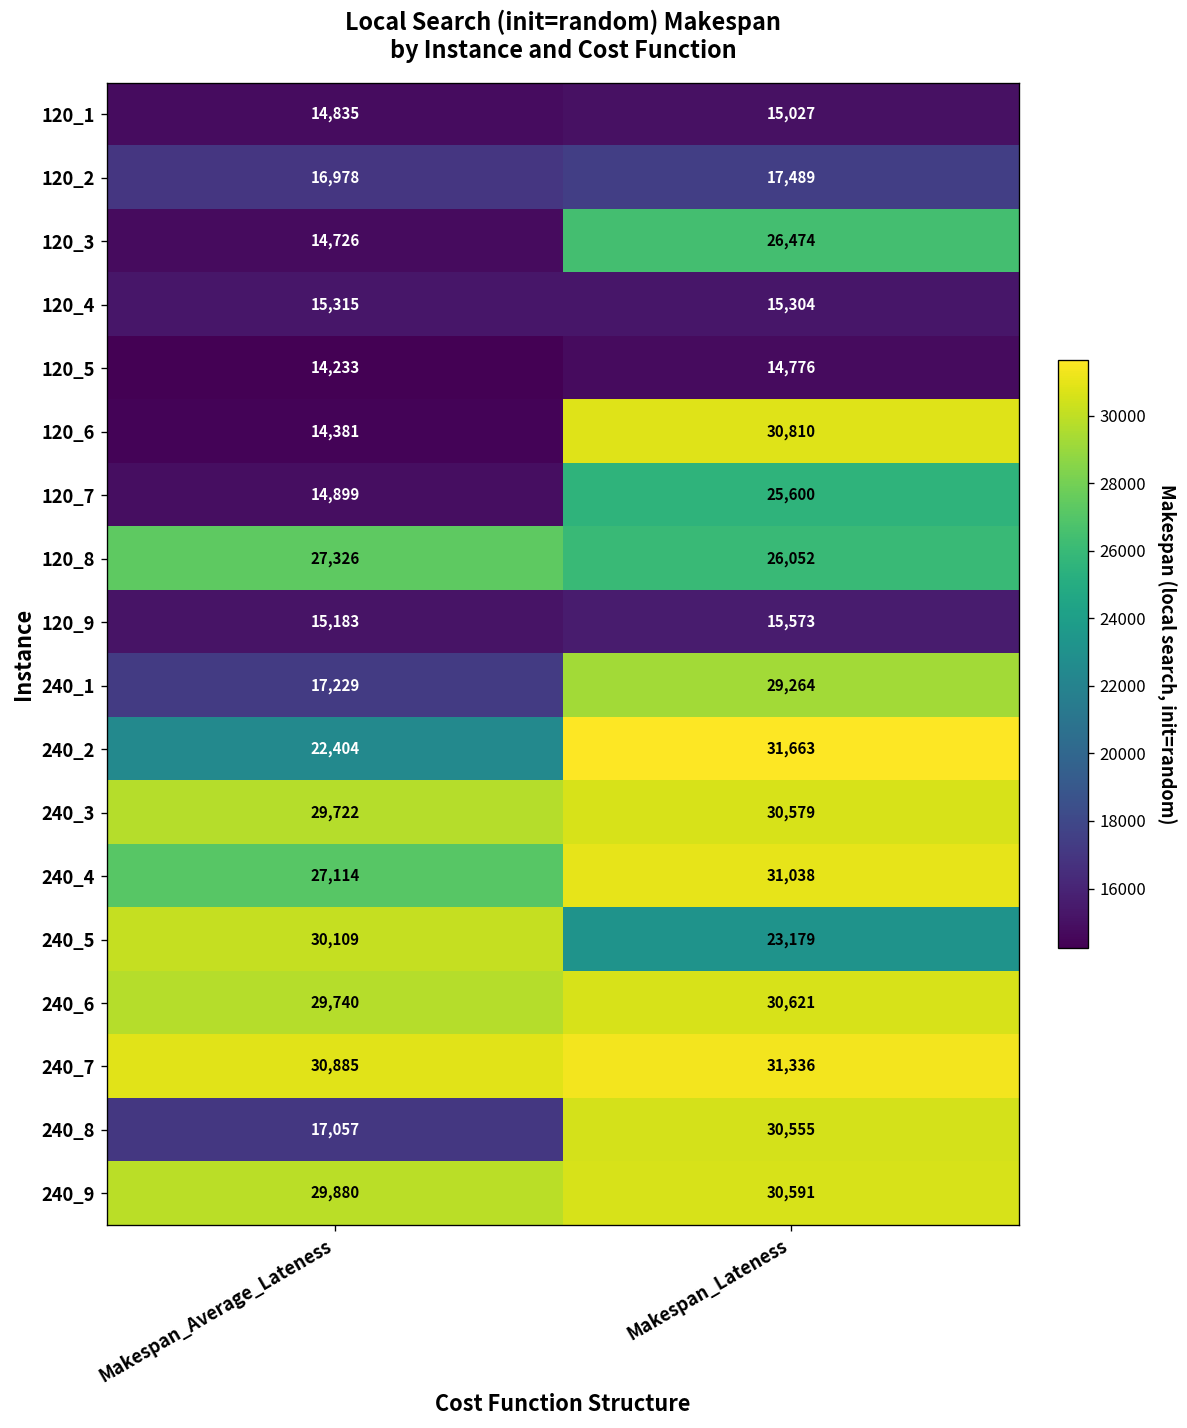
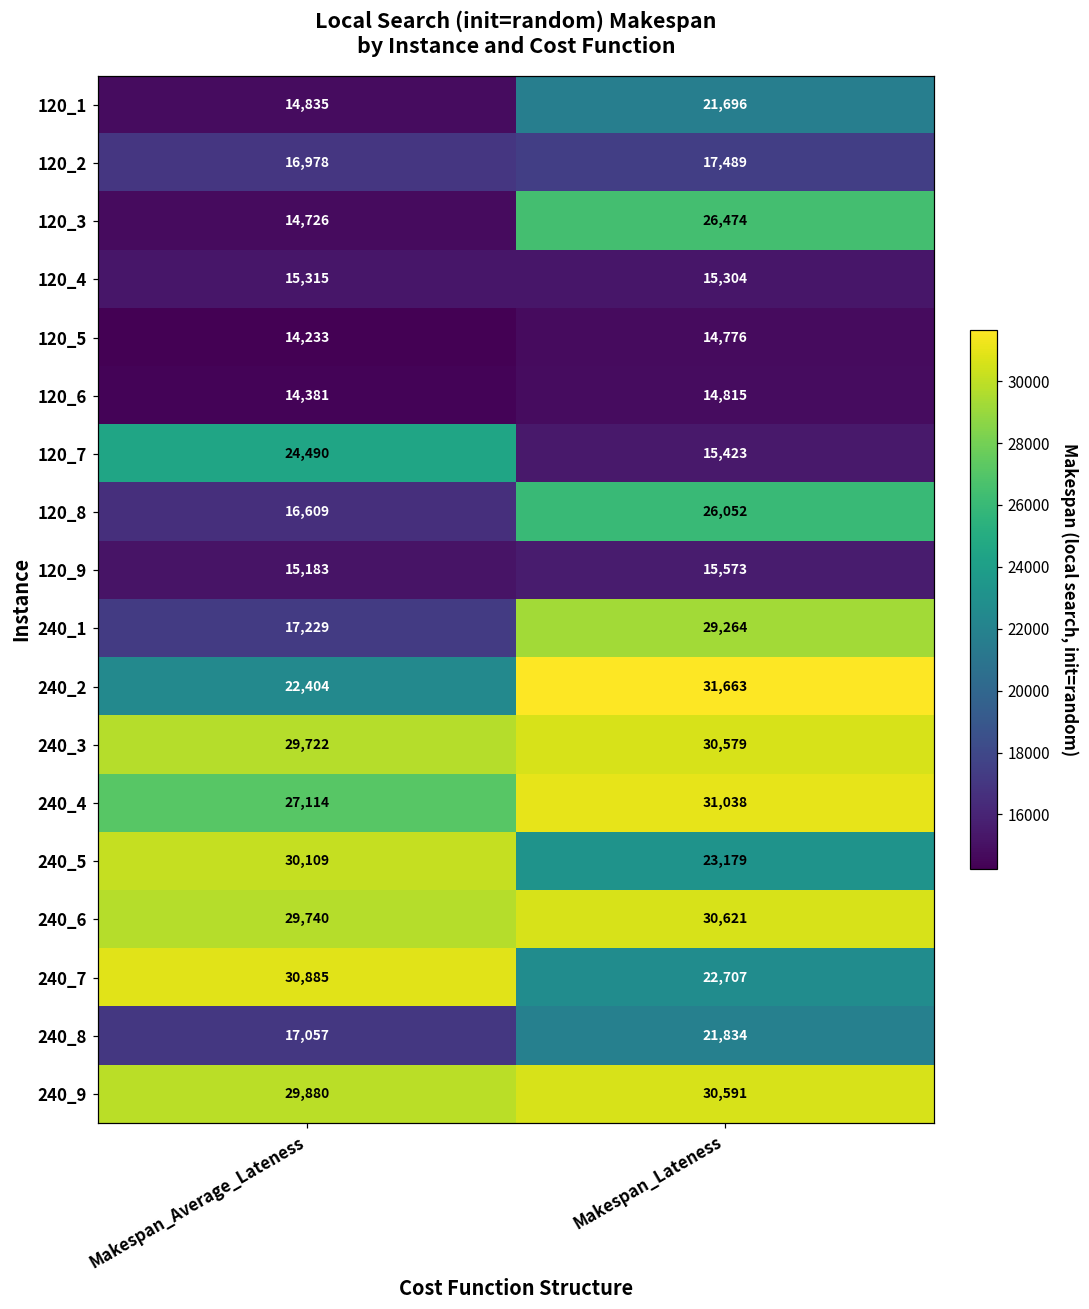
120_1, Makespan_Lateness: 15,027 -> 21,696
120_6, Makespan_Lateness: 30,810 -> 14,815
120_7, Makespan_Average_Lateness: 14,899 -> 24,490
120_7, Makespan_Lateness: 25,600 -> 15,423
120_8, Makespan_Average_Lateness: 27,326 -> 16,609
240_7, Makespan_Lateness: 31,336 -> 22,707
240_8, Makespan_Lateness: 30,555 -> 21,834
